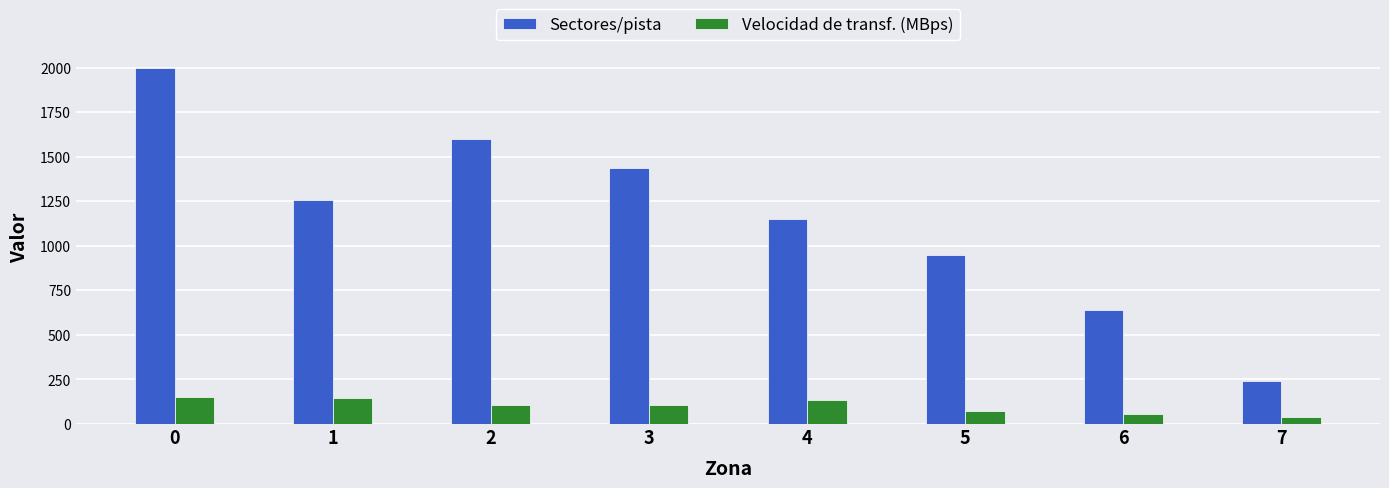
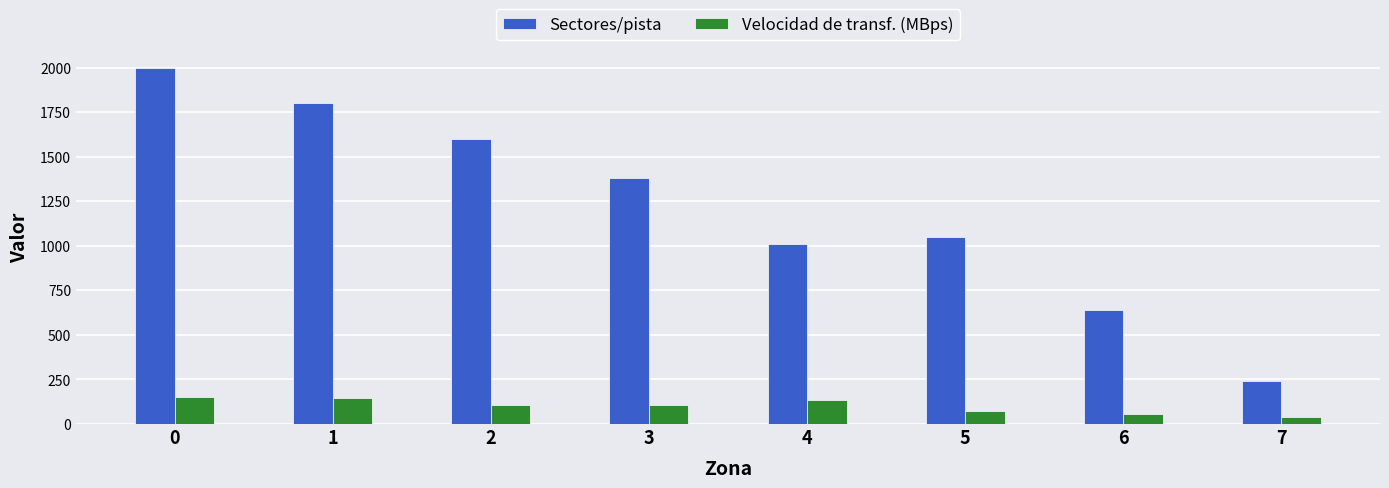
Sectores/pista, 1: 1260 -> 1800
Sectores/pista, 3: 1440 -> 1380
Sectores/pista, 4: 1150 -> 1010
Sectores/pista, 5: 950 -> 1050
